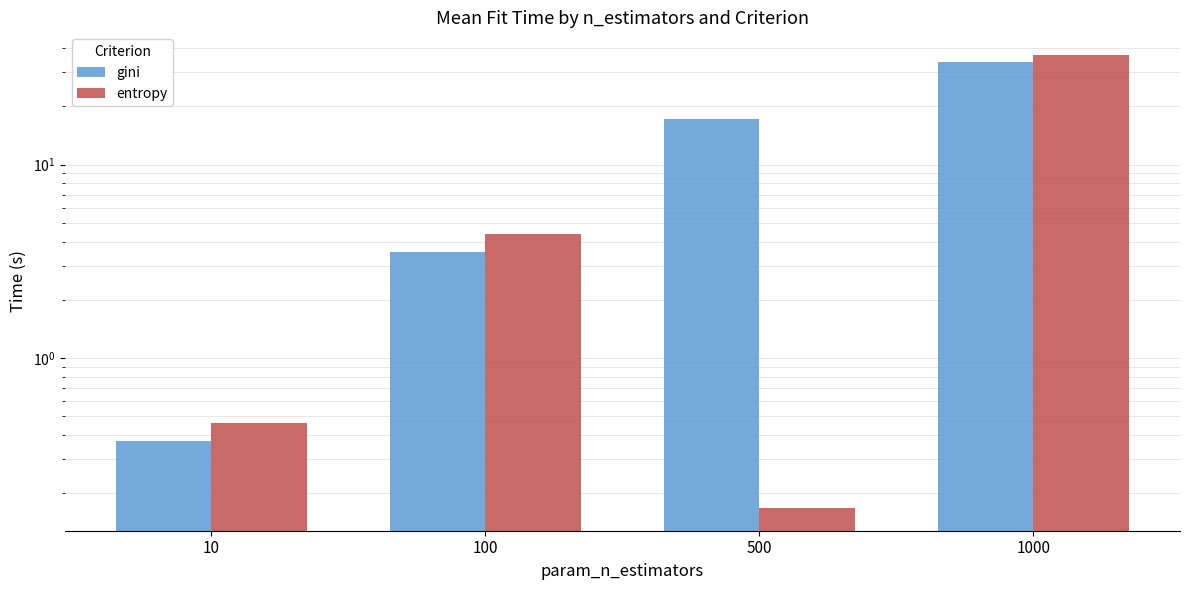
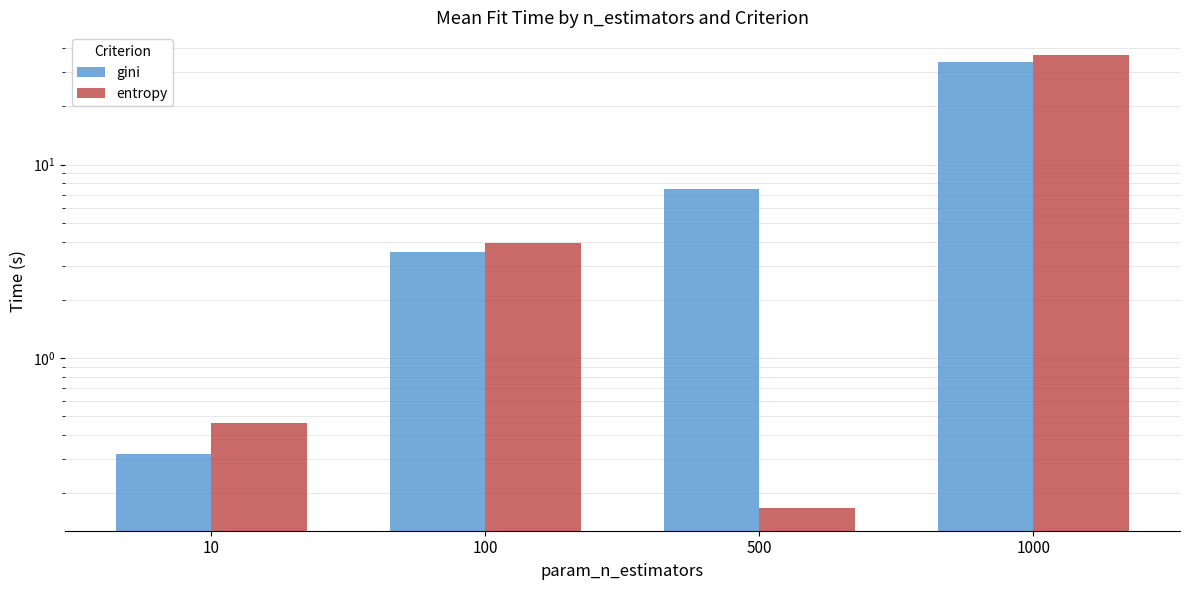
gini, 10: 0.37 -> 0.32
entropy, 100: 4.4 -> 3.9
gini, 500: 17 -> 7.5
